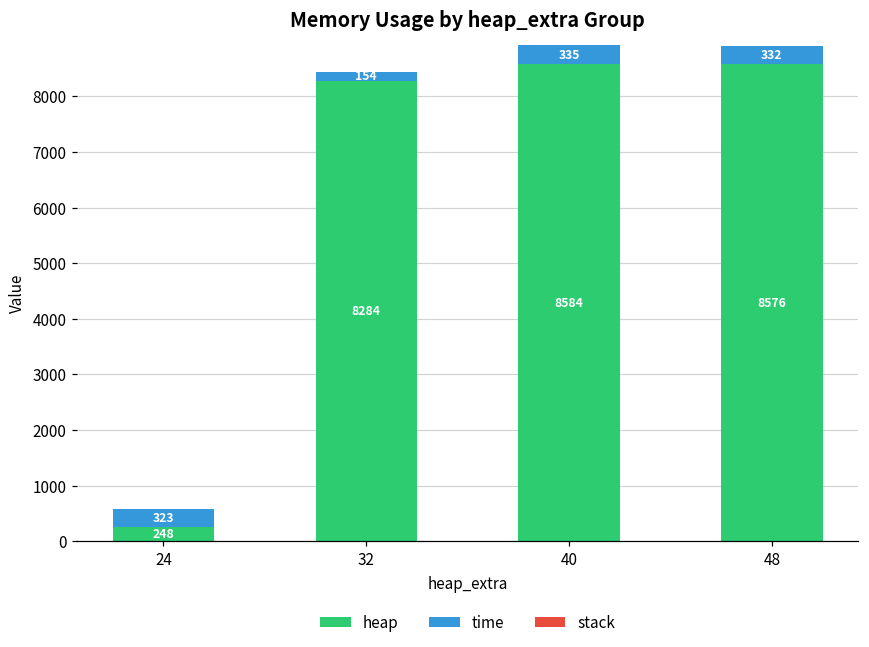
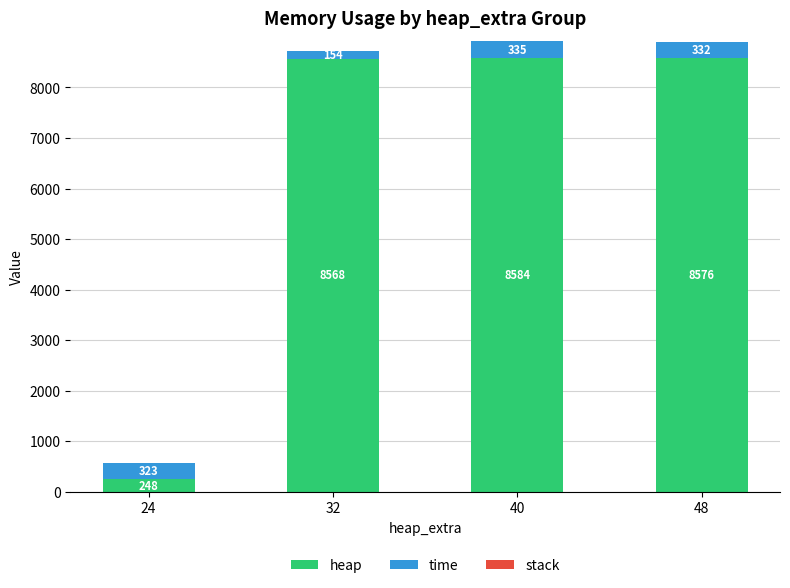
heap, 32: 8284 -> 8568
